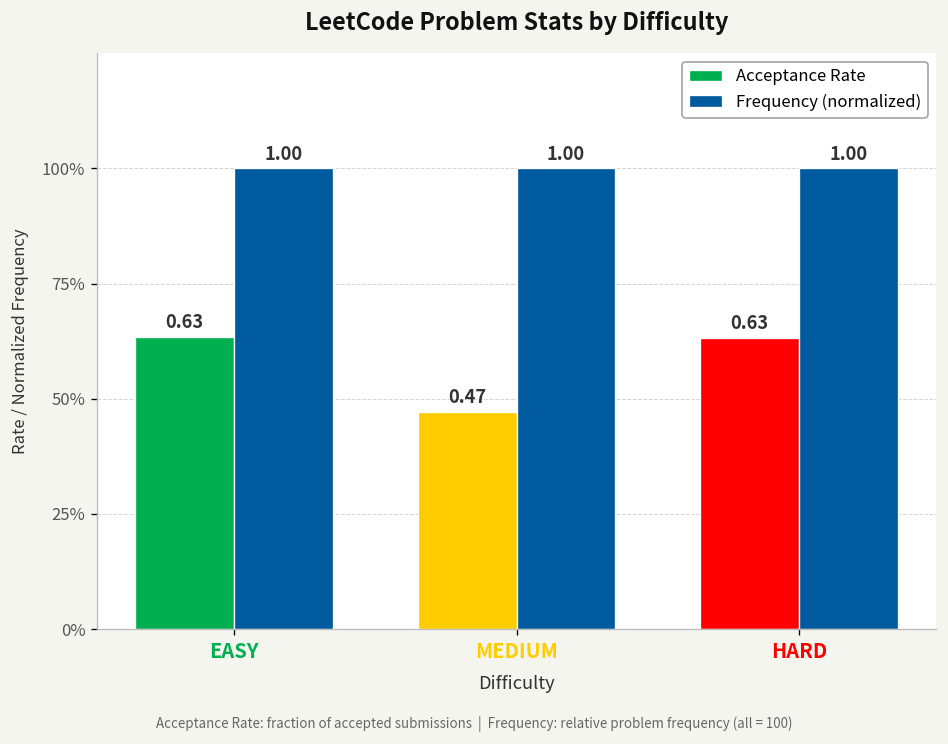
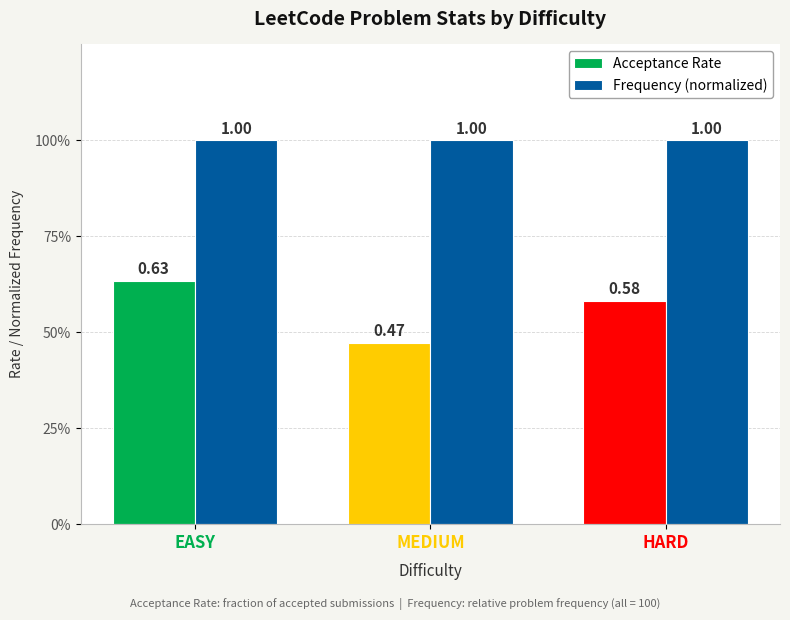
Acceptance Rate, HARD: 0.63 -> 0.58
